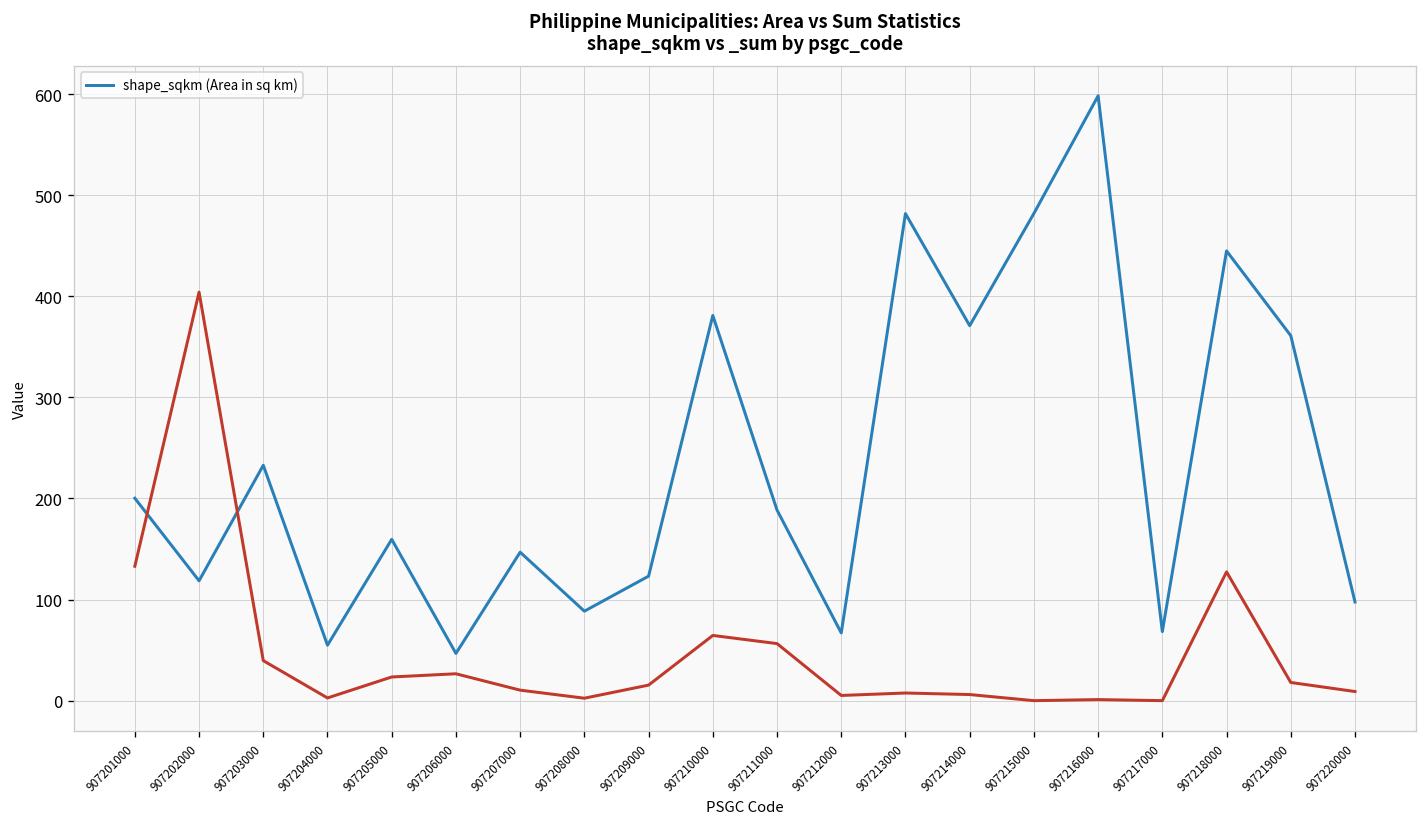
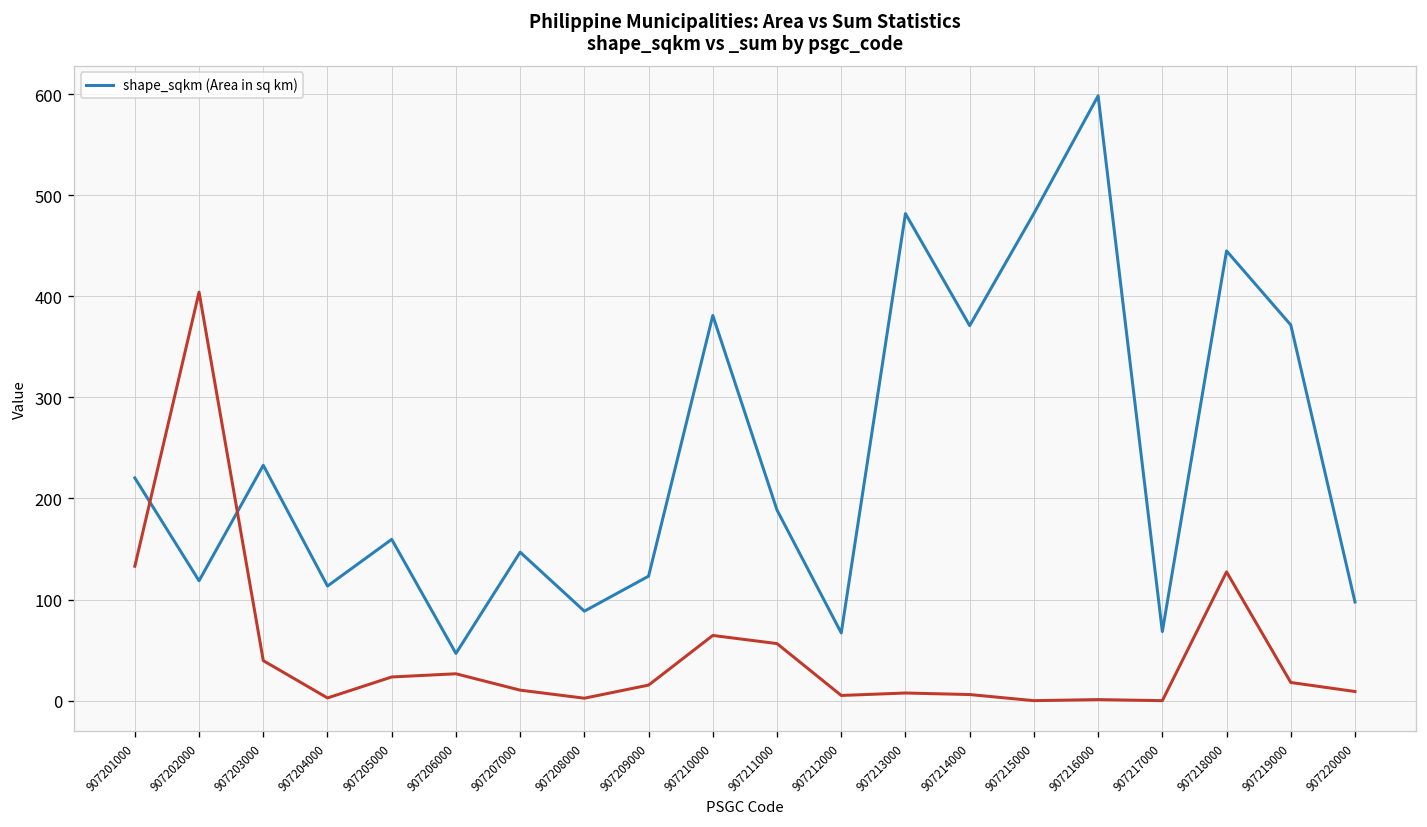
shape_sqkm (Area in sq km), 907201000: 200 -> 220
shape_sqkm (Area in sq km), 907204000: 50 -> 110
shape_sqkm (Area in sq km), 907219000: 360 -> 370
